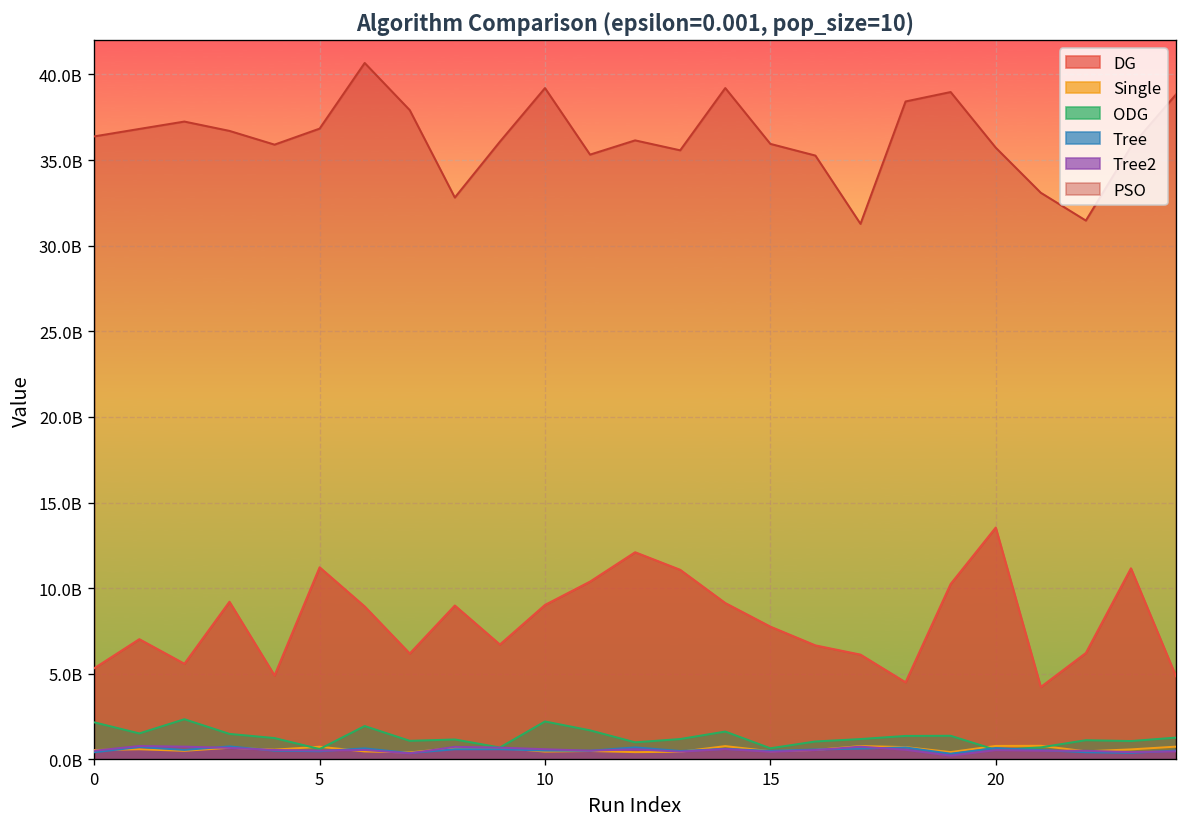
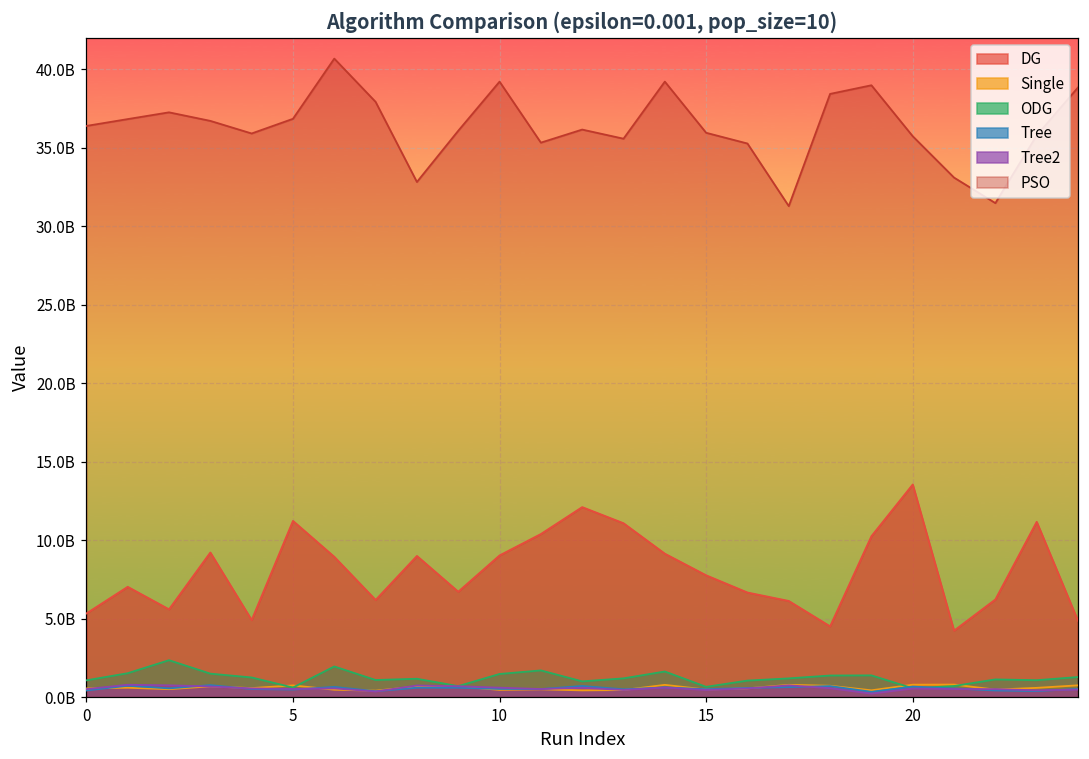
ODG, 0: 2200000000 -> 1100000000
ODG, 10: 2200000000 -> 1500000000
